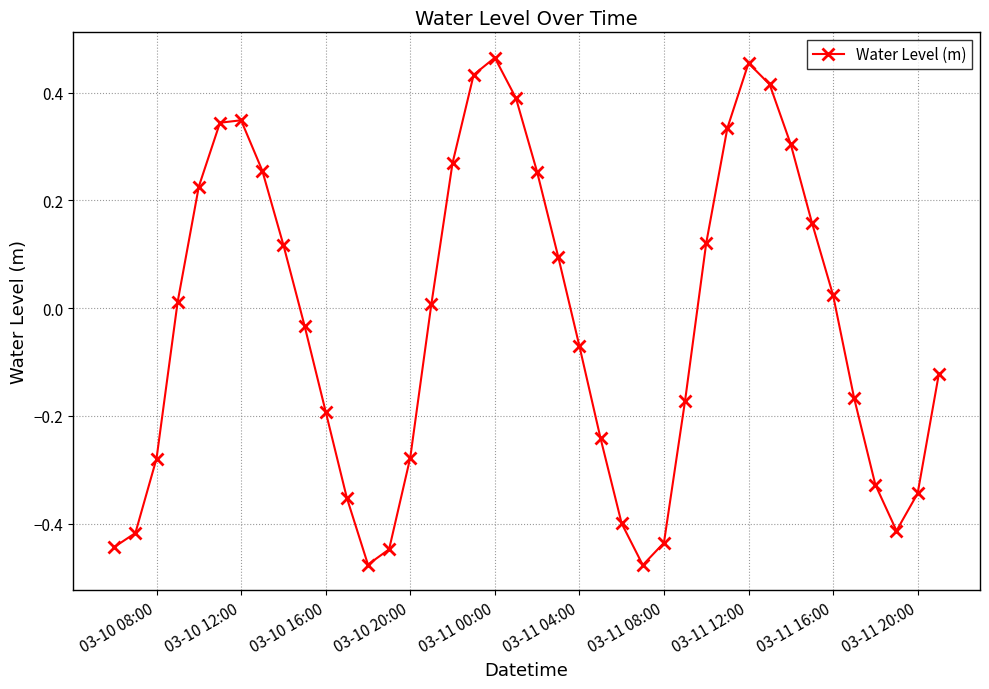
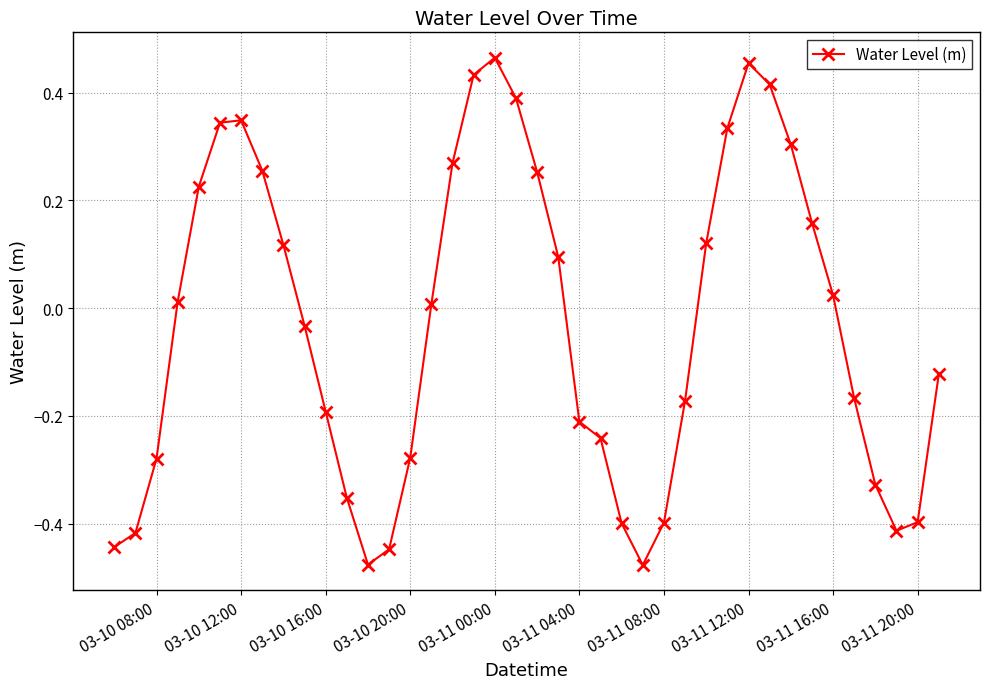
03-11 04:00: -0.07 -> -0.21
03-11 08:00: -0.44 -> -0.40
03-11 20:00: -0.34 -> -0.40
